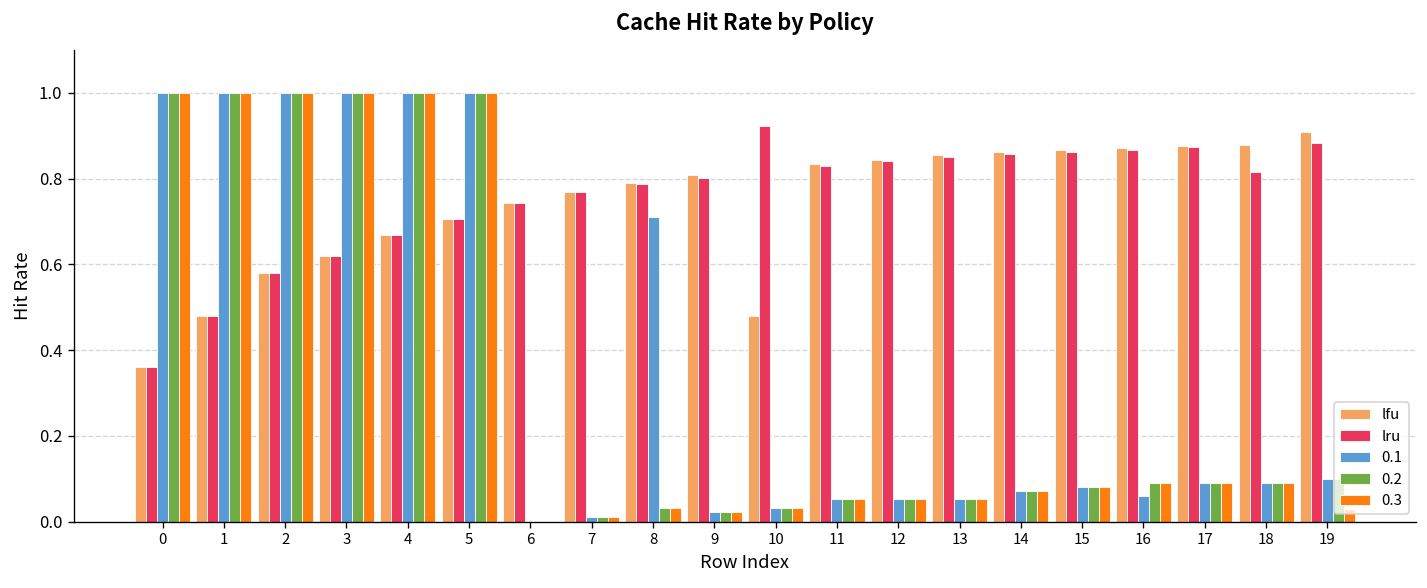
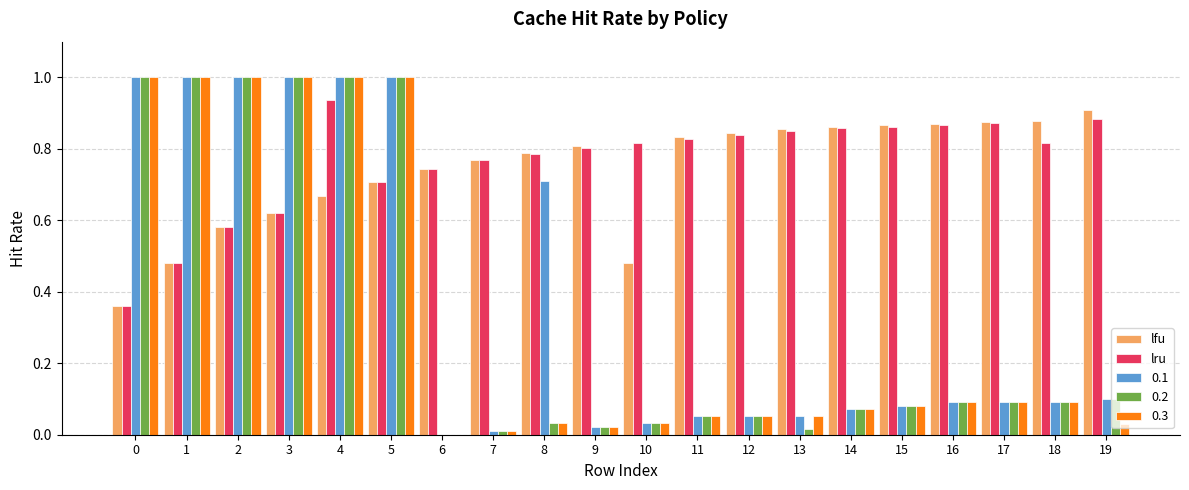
lru, 4: 0.67 -> 0.94
lru, 10: 0.92 -> 0.82
0.2, 13: 0.05 -> 0.02
0.1, 16: 0.06 -> 0.09
